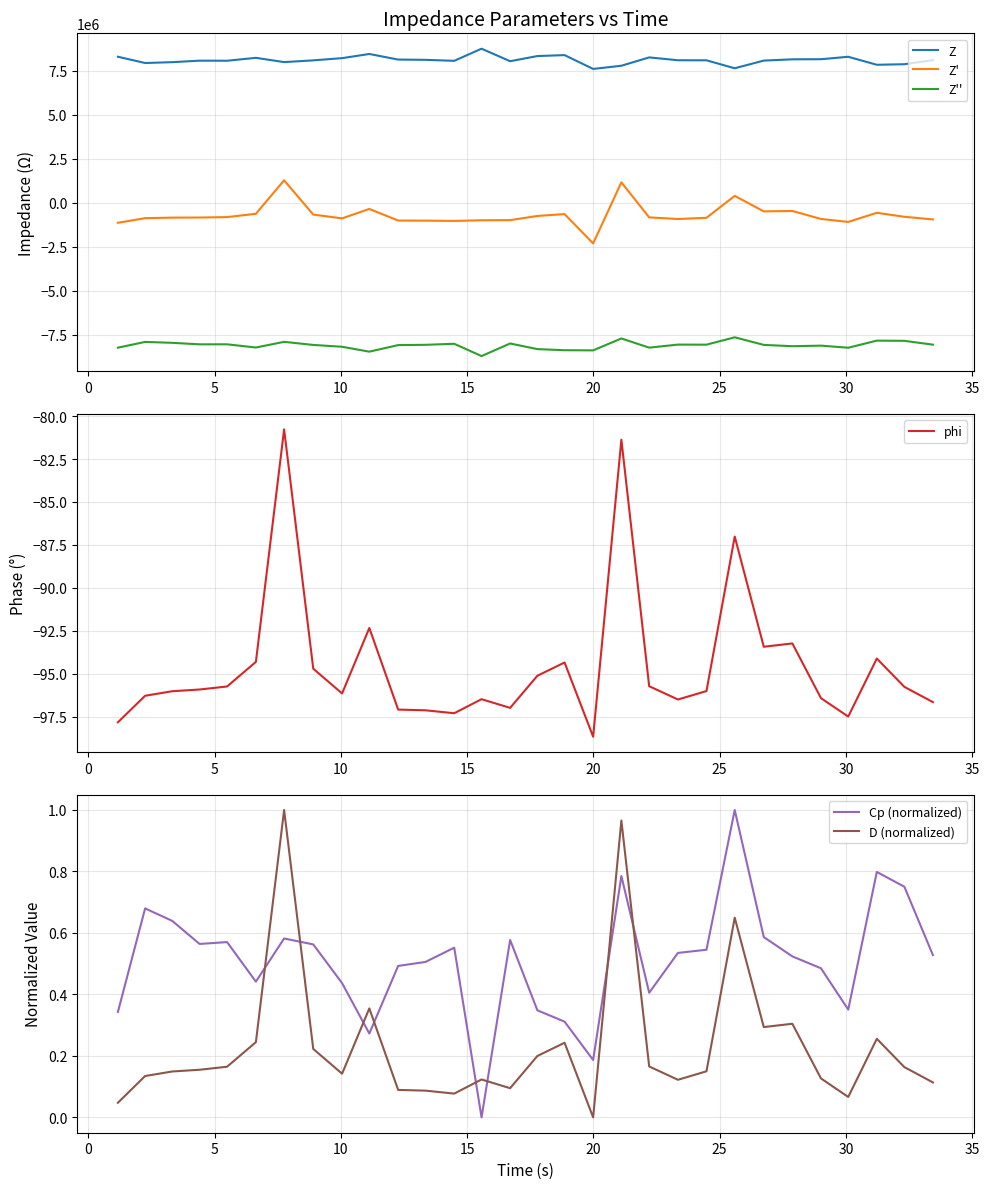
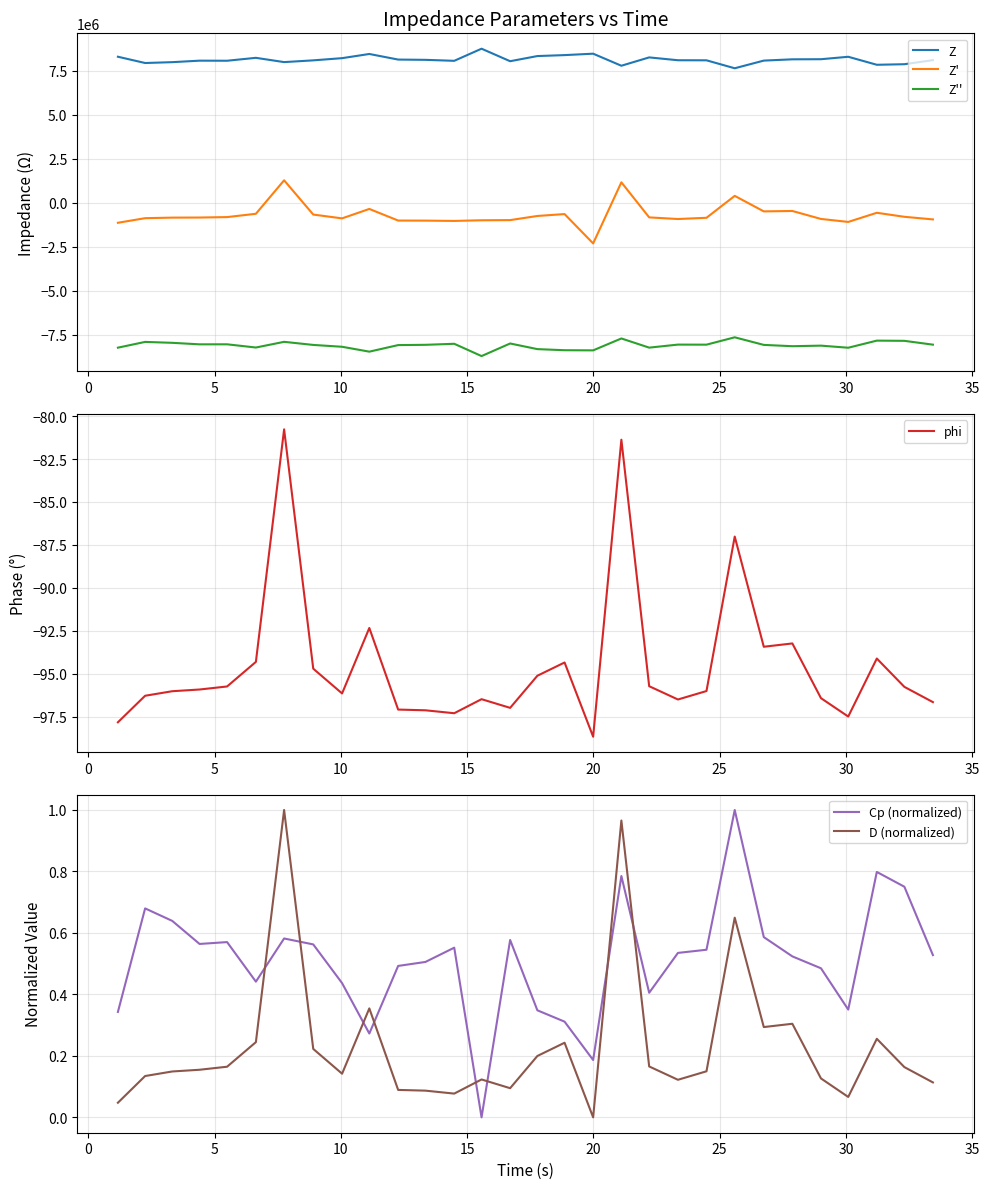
Impedance Parameters vs Time, Z, 20: 7600000 -> 8500000
